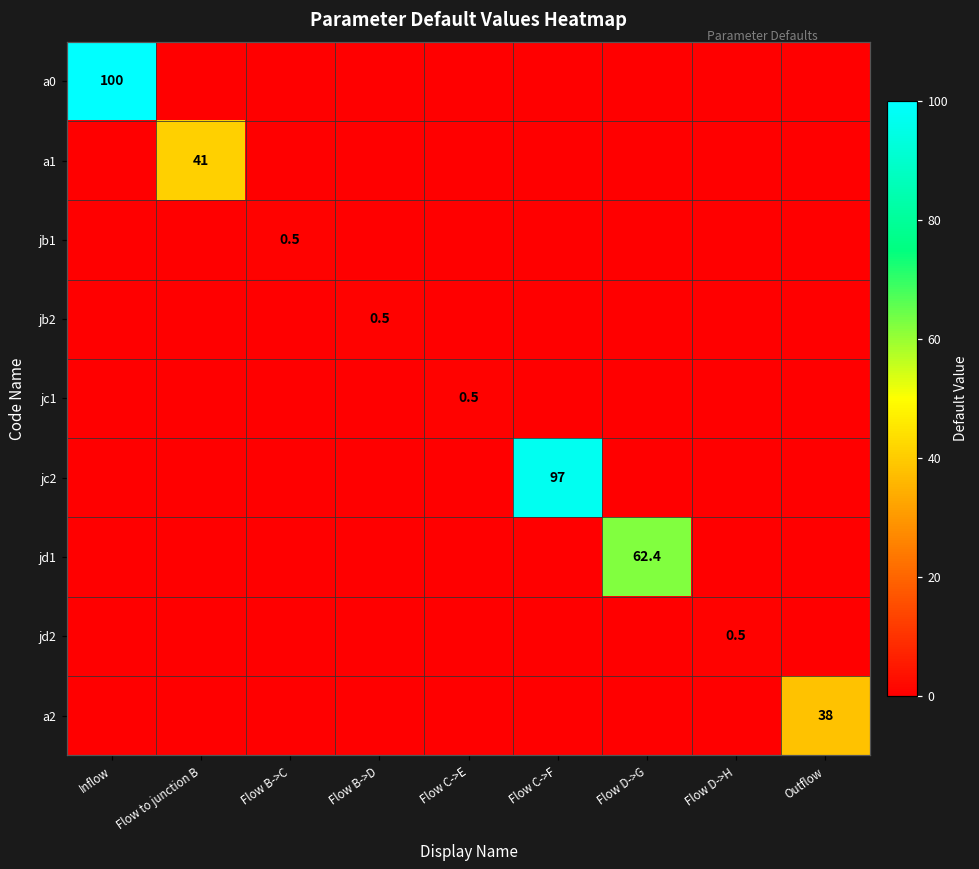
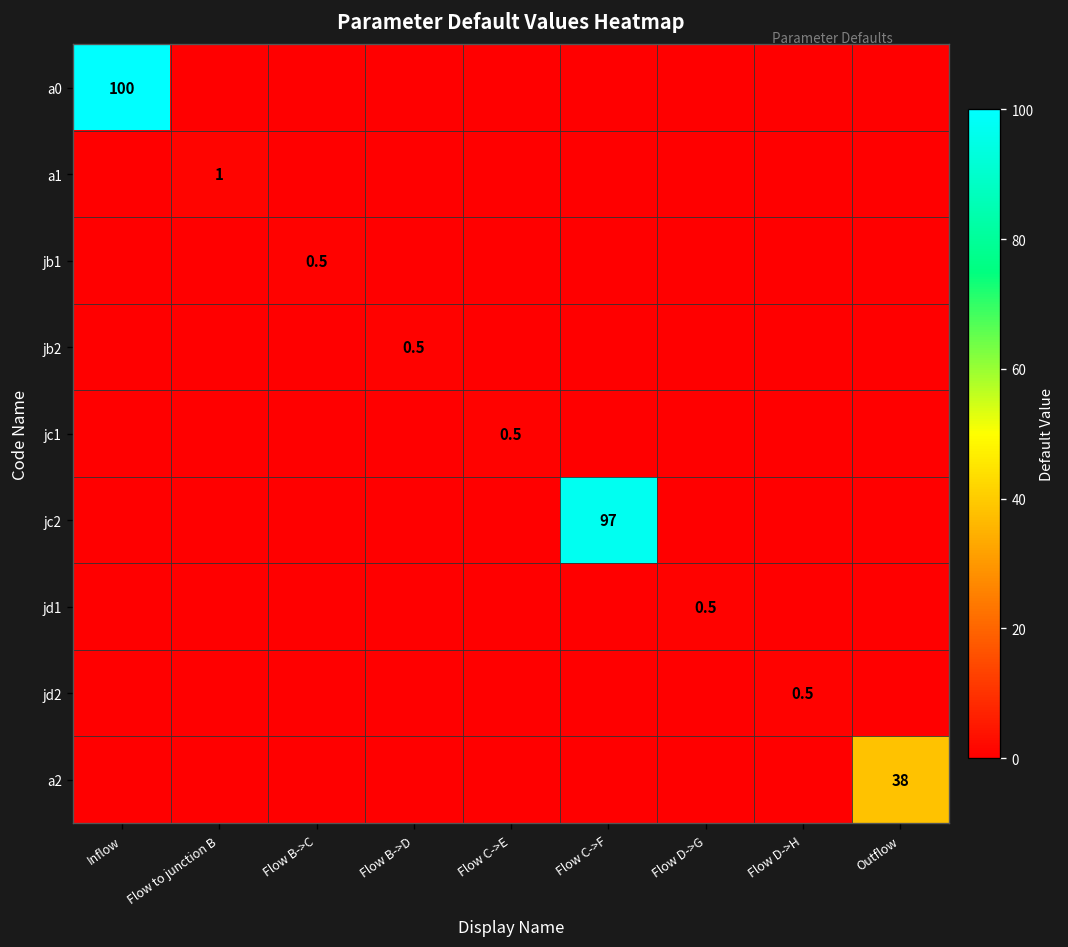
a1, Flow to junction B: 41 -> 1
jd1, Flow D->G: 62.4 -> 0.5
